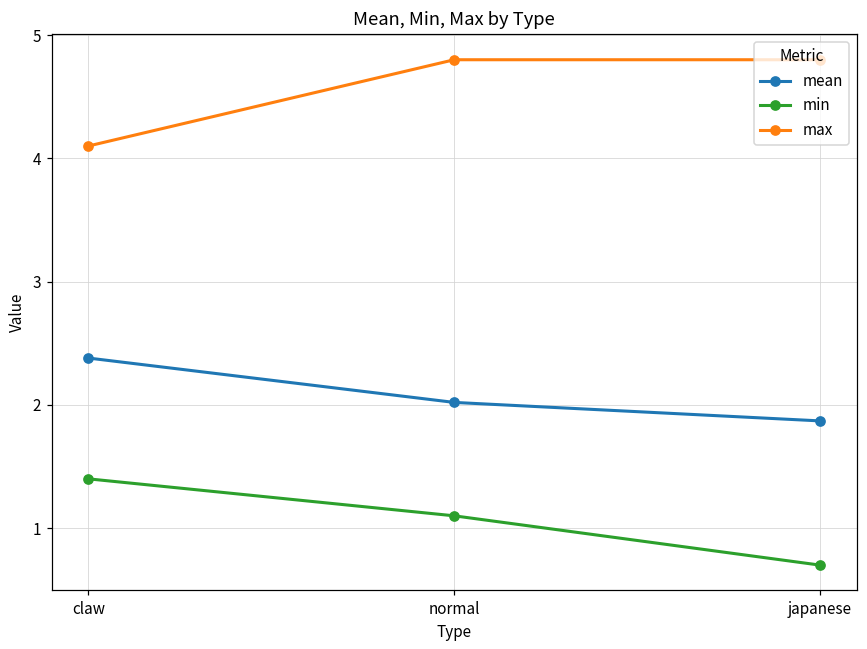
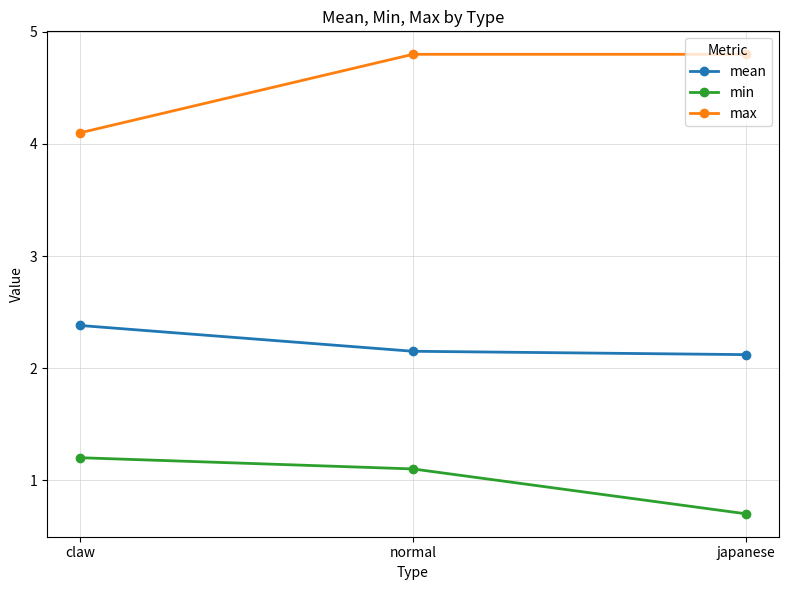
min, claw: 1.4 -> 1.2
mean, normal: 2.02 -> 2.15
mean, japanese: 1.87 -> 2.12
